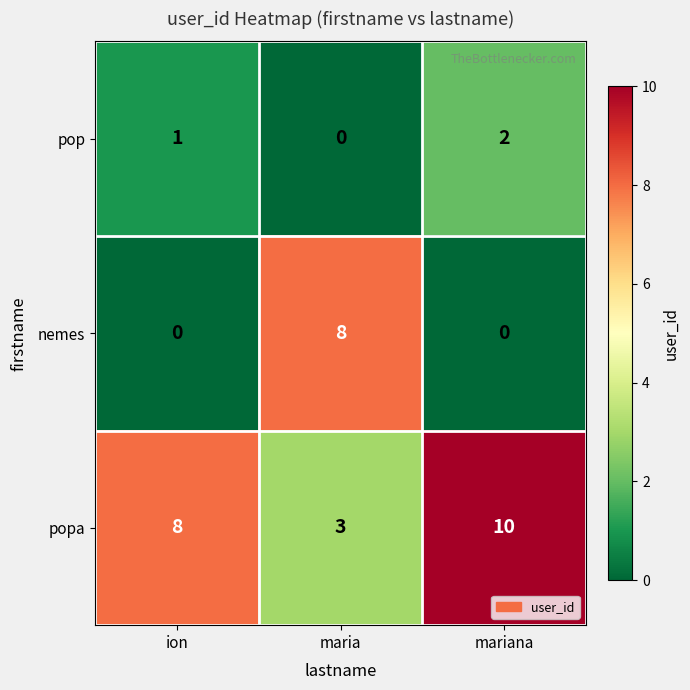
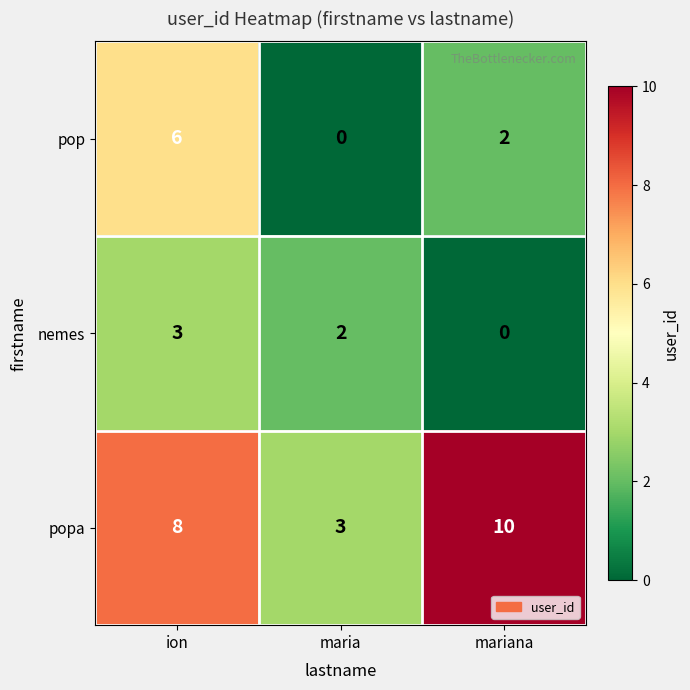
pop, ion: 1 -> 6
nemes, ion: 0 -> 3
nemes, maria: 8 -> 2
